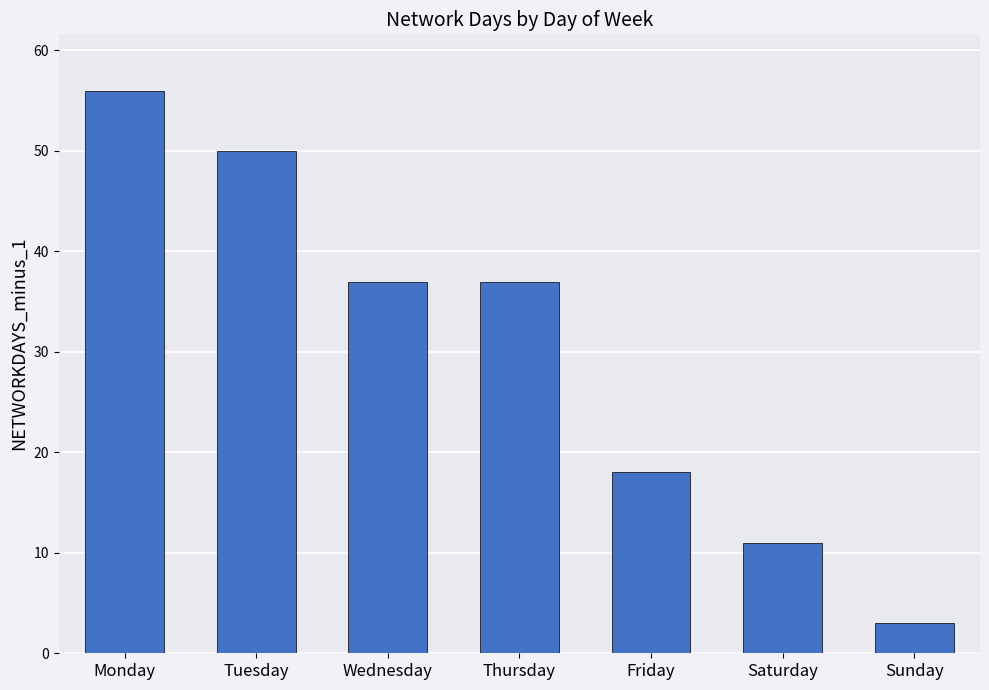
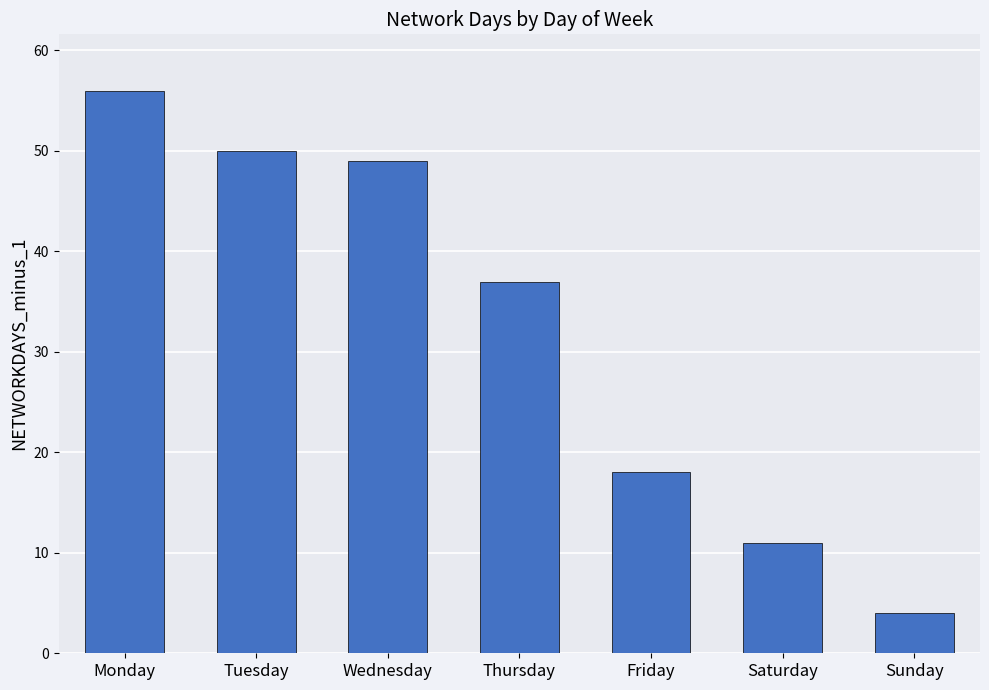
Wednesday: 37 -> 49
Sunday: 3 -> 4
